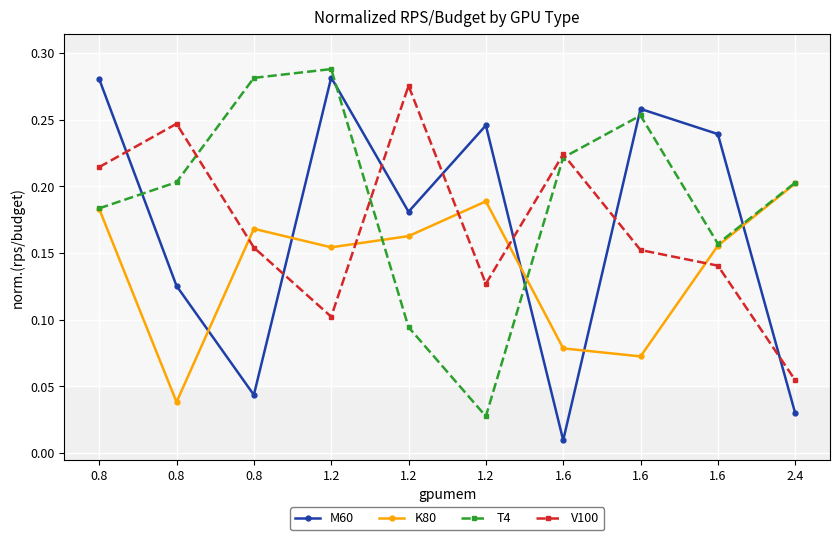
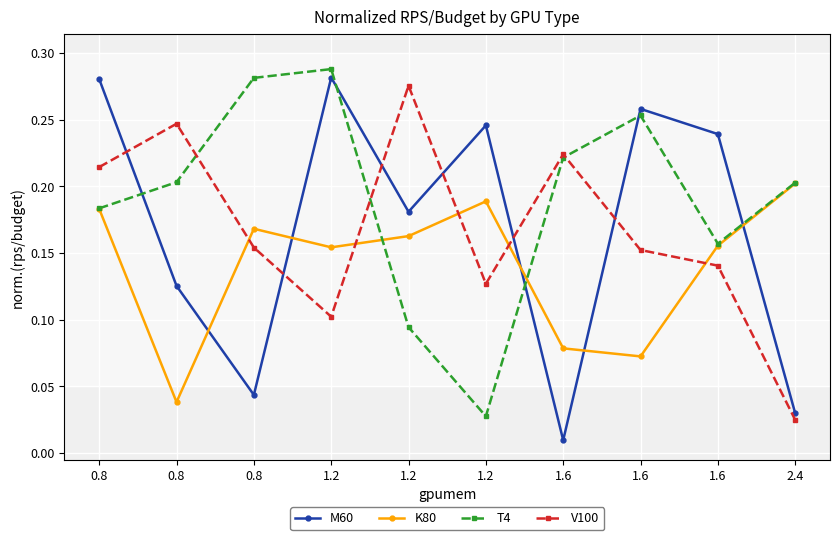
V100, 2.4: 0.055 -> 0.025
